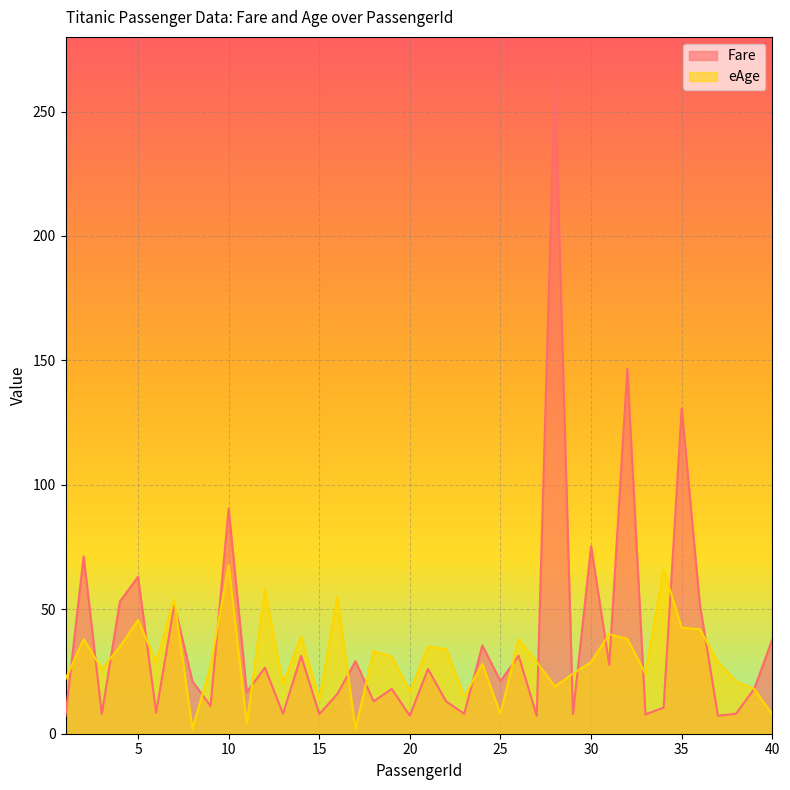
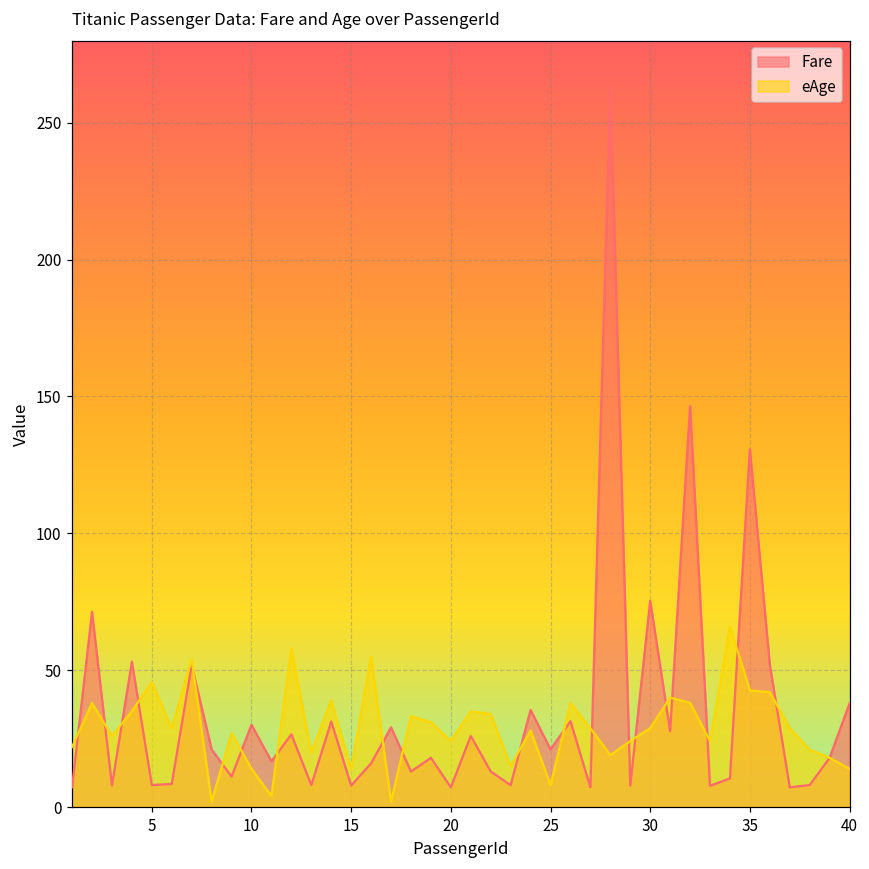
Fare, 5: 63 -> 8
Fare, 10: 90 -> 30
eAge, 10: 68 -> 14
eAge, 20: 17 -> 24
eAge, 40: 8 -> 14
